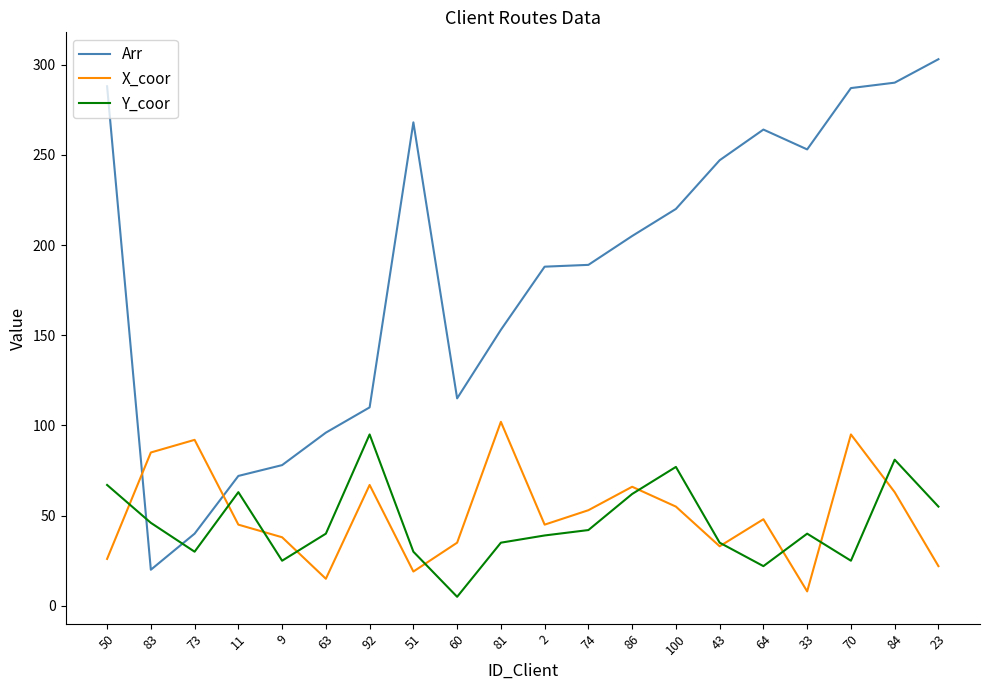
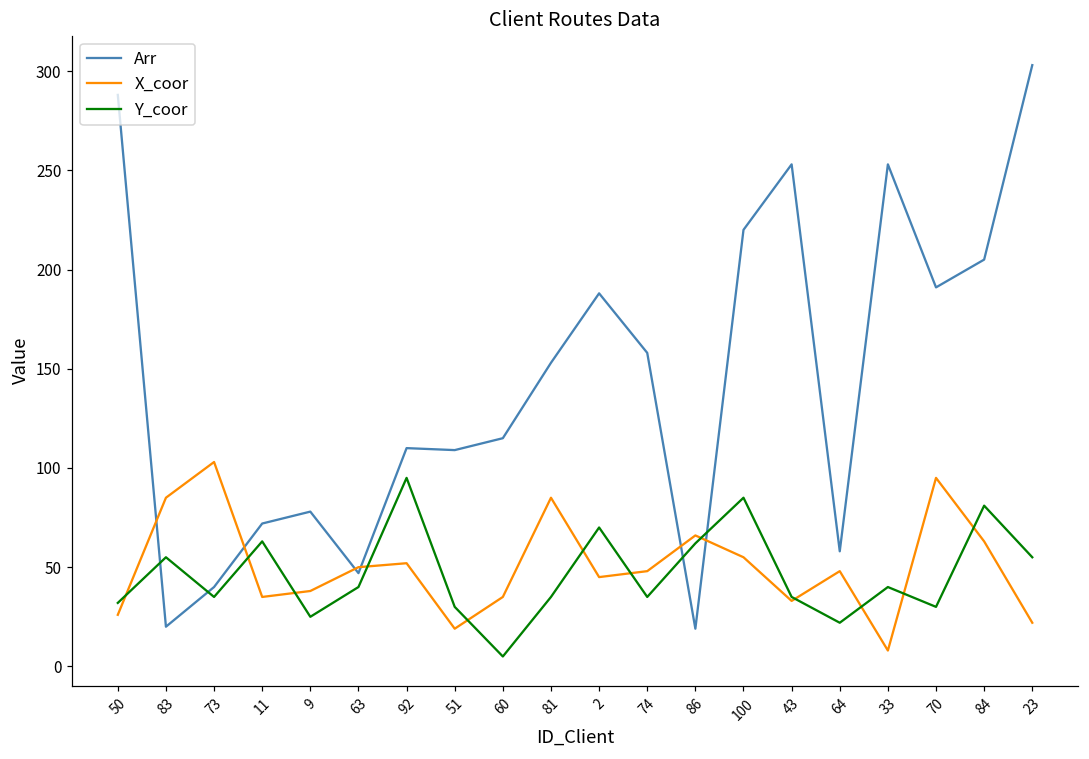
Y_coor, 50: 67 -> 32
Y_coor, 83: 46 -> 55
X_coor, 73: 92 -> 103
Y_coor, 73: 30 -> 35
X_coor, 11: 45 -> 35
Arr, 63: 96 -> 47
X_coor, 63: 15 -> 50
X_coor, 92: 67 -> 52
Arr, 51: 268 -> 109
X_coor, 81: 102 -> 85
Y_coor, 2: 39 -> 70
Arr, 74: 189 -> 158
X_coor, 74: 53 -> 48
Y_coor, 74: 42 -> 35
Arr, 86: 205 -> 19
Y_coor, 100: 77 -> 85
Arr, 43: 247 -> 253
Arr, 64: 264 -> 58
Arr, 70: 287 -> 191
Y_coor, 70: 25 -> 30
Arr, 84: 290 -> 205
